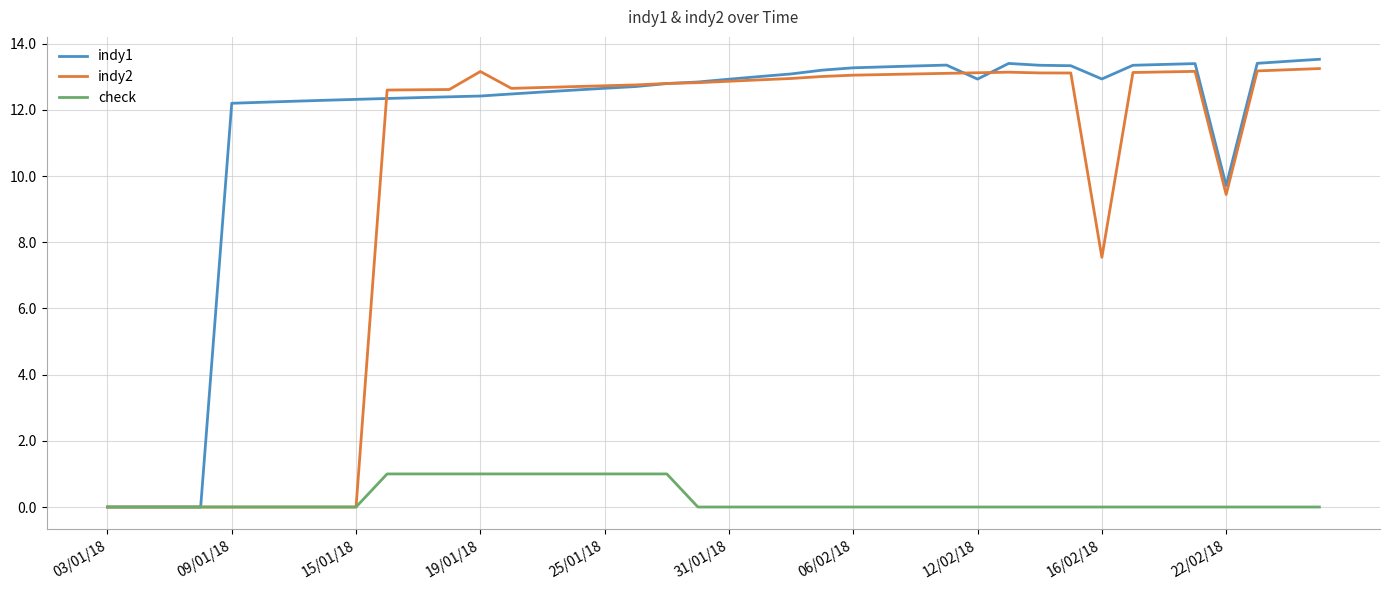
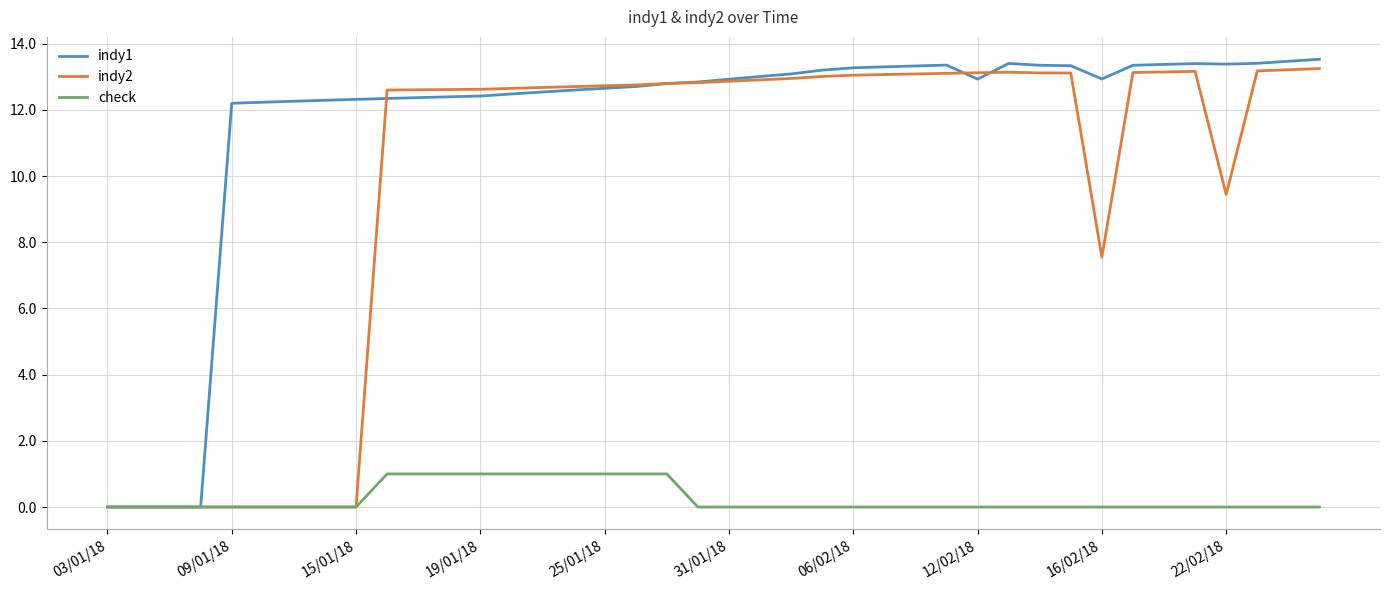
indy2, 19/01/18: 13.2 -> 12.6
indy1, 22/02/18: 9.7 -> 13.4
